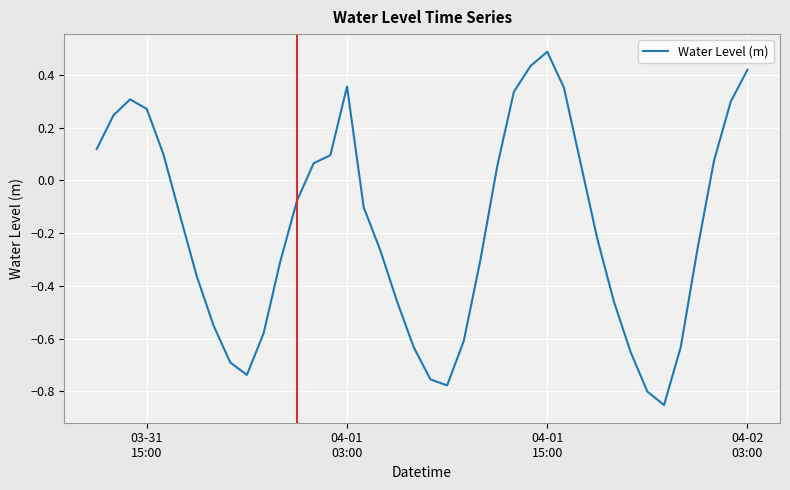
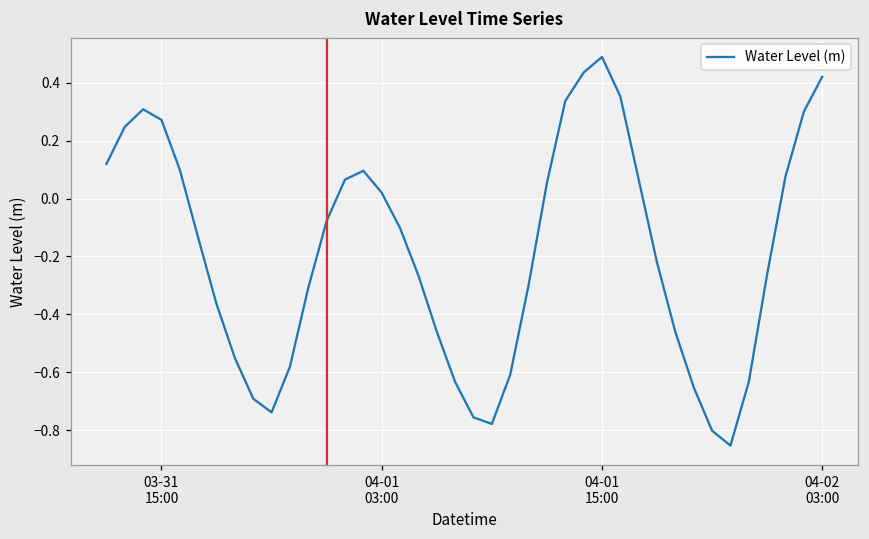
04-01 03:00: 0.36 -> 0.02
